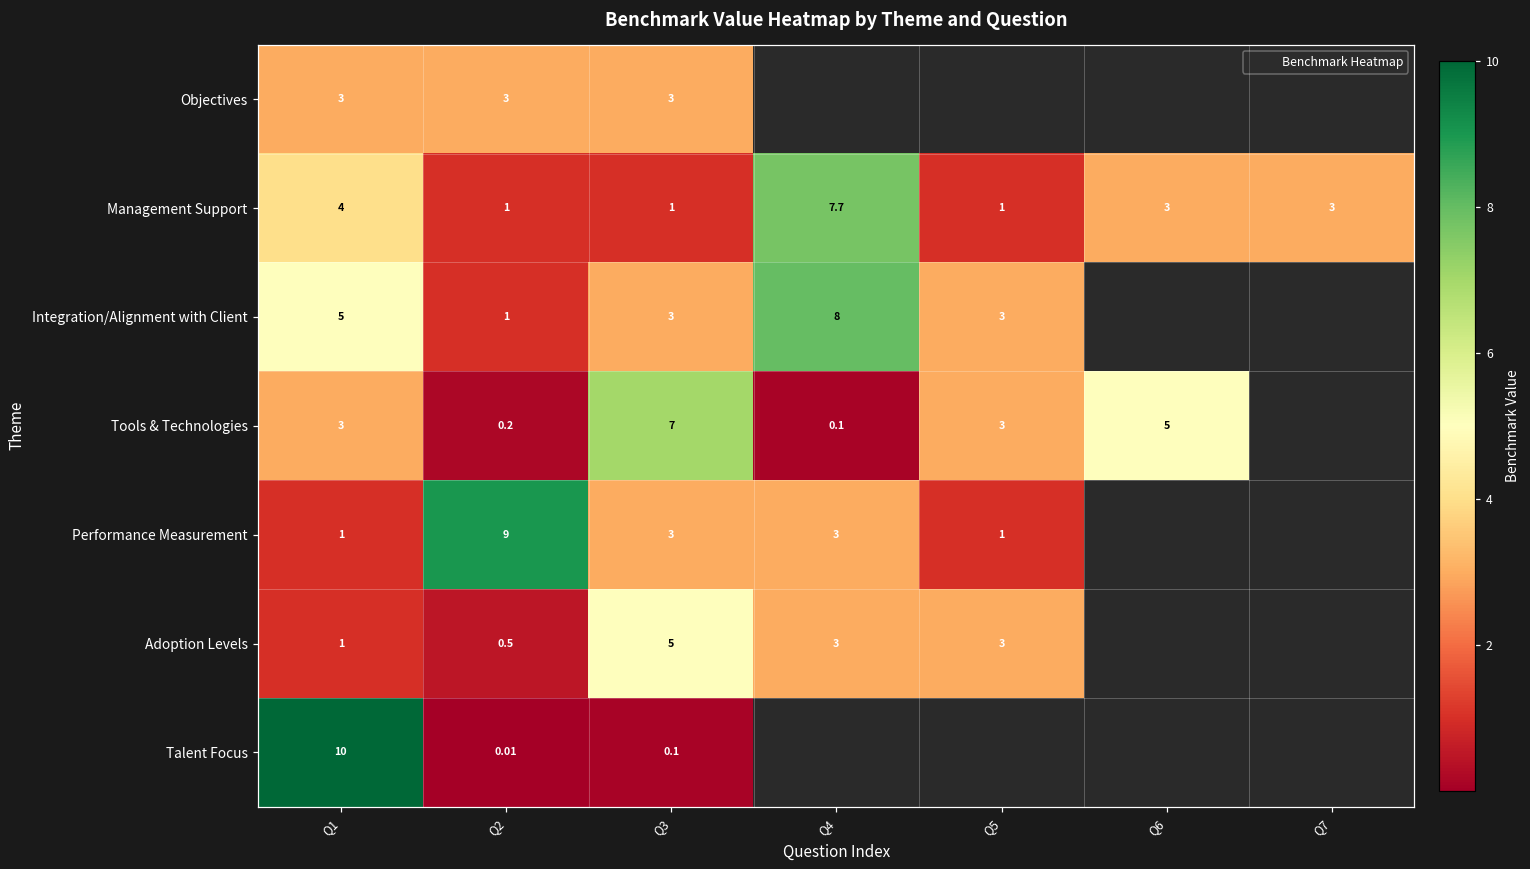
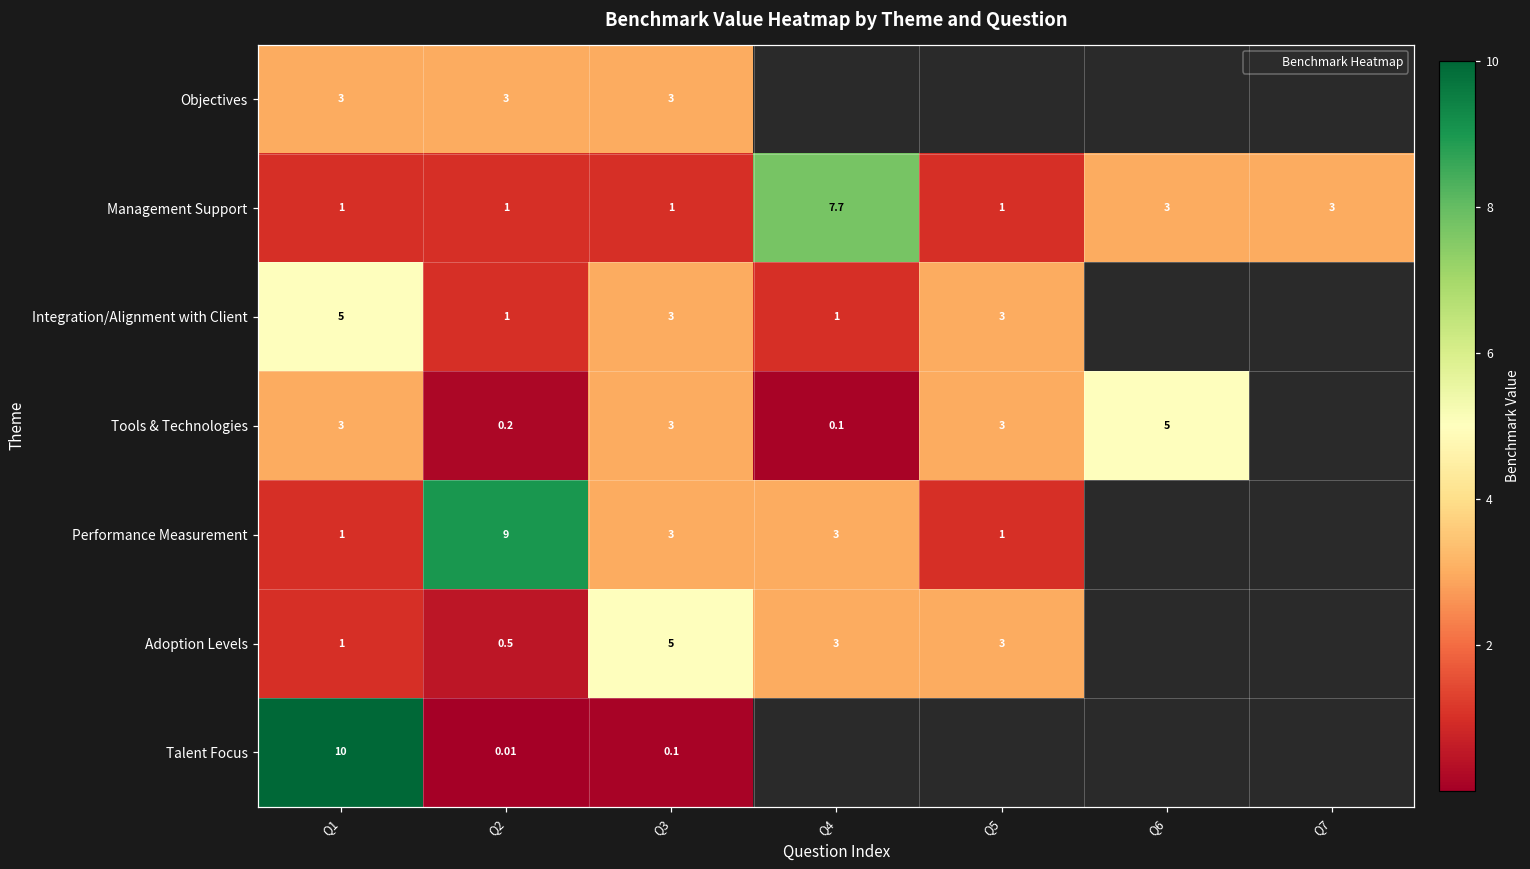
Management Support, Q1: 4 -> 1
Integration/Alignment with Client, Q4: 8 -> 1
Tools & Technologies, Q3: 7 -> 3
